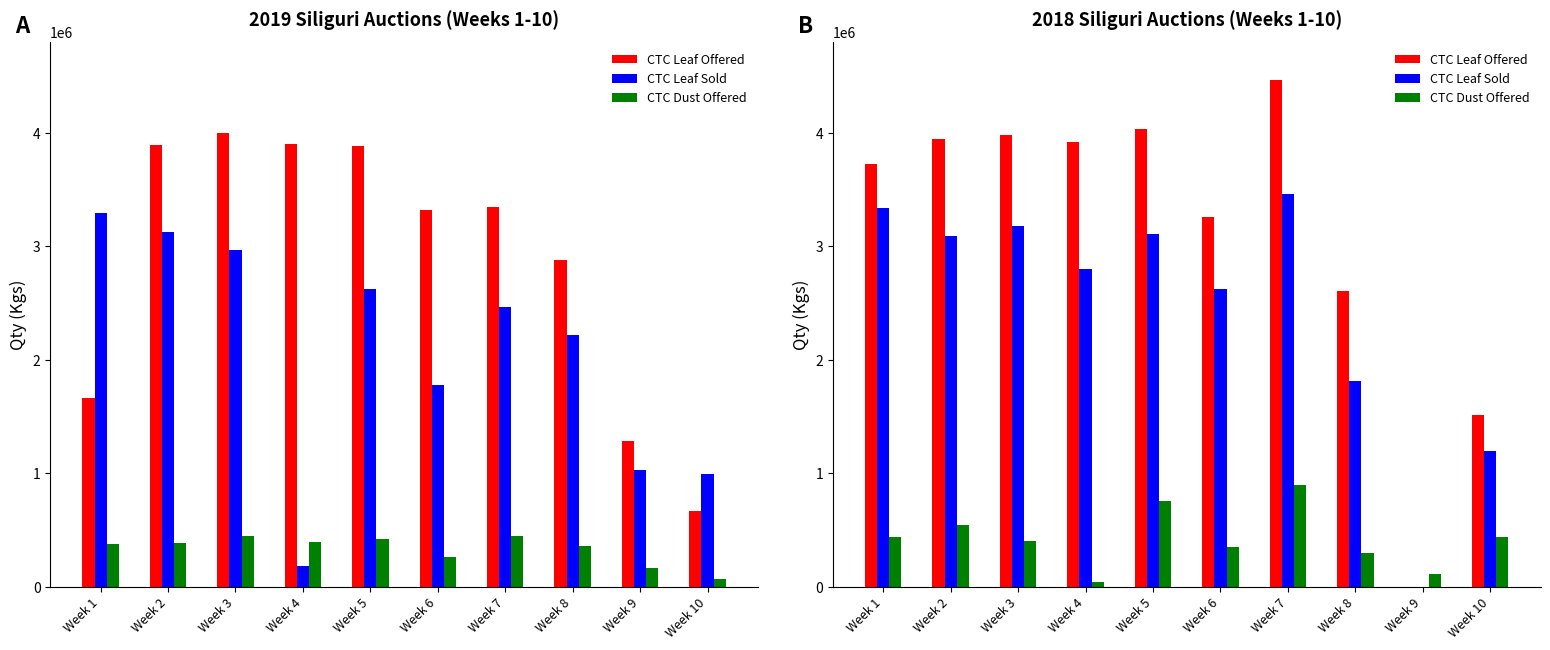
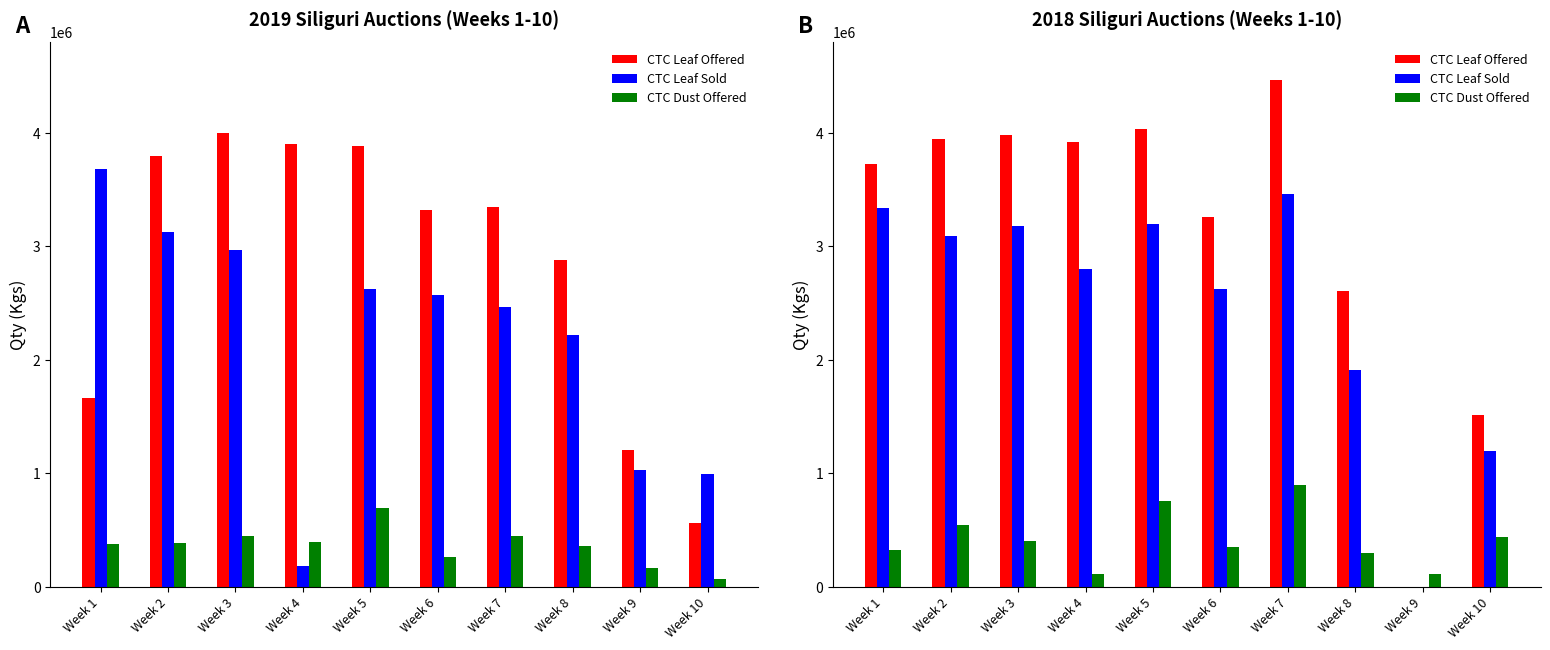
2019 Siliguri Auctions (Weeks 1-10), CTC Leaf Sold, Week 1: 3300000 -> 3680000
2019 Siliguri Auctions (Weeks 1-10), CTC Leaf Offered, Week 2: 3890000 -> 3800000
2019 Siliguri Auctions (Weeks 1-10), CTC Dust Offered, Week 5: 420000 -> 700000
2019 Siliguri Auctions (Weeks 1-10), CTC Leaf Sold, Week 6: 1780000 -> 2580000
2019 Siliguri Auctions (Weeks 1-10), CTC Leaf Offered, Week 9: 1280000 -> 1200000
2019 Siliguri Auctions (Weeks 1-10), CTC Leaf Offered, Week 10: 670000 -> 560000
2018 Siliguri Auctions (Weeks 1-10), CTC Dust Offered, Week 1: 440000 -> 320000
2018 Siliguri Auctions (Weeks 1-10), CTC Dust Offered, Week 4: 40000 -> 110000
2018 Siliguri Auctions (Weeks 1-10), CTC Leaf Sold, Week 5: 3110000 -> 3190000
2018 Siliguri Auctions (Weeks 1-10), CTC Leaf Sold, Week 8: 1820000 -> 1910000
